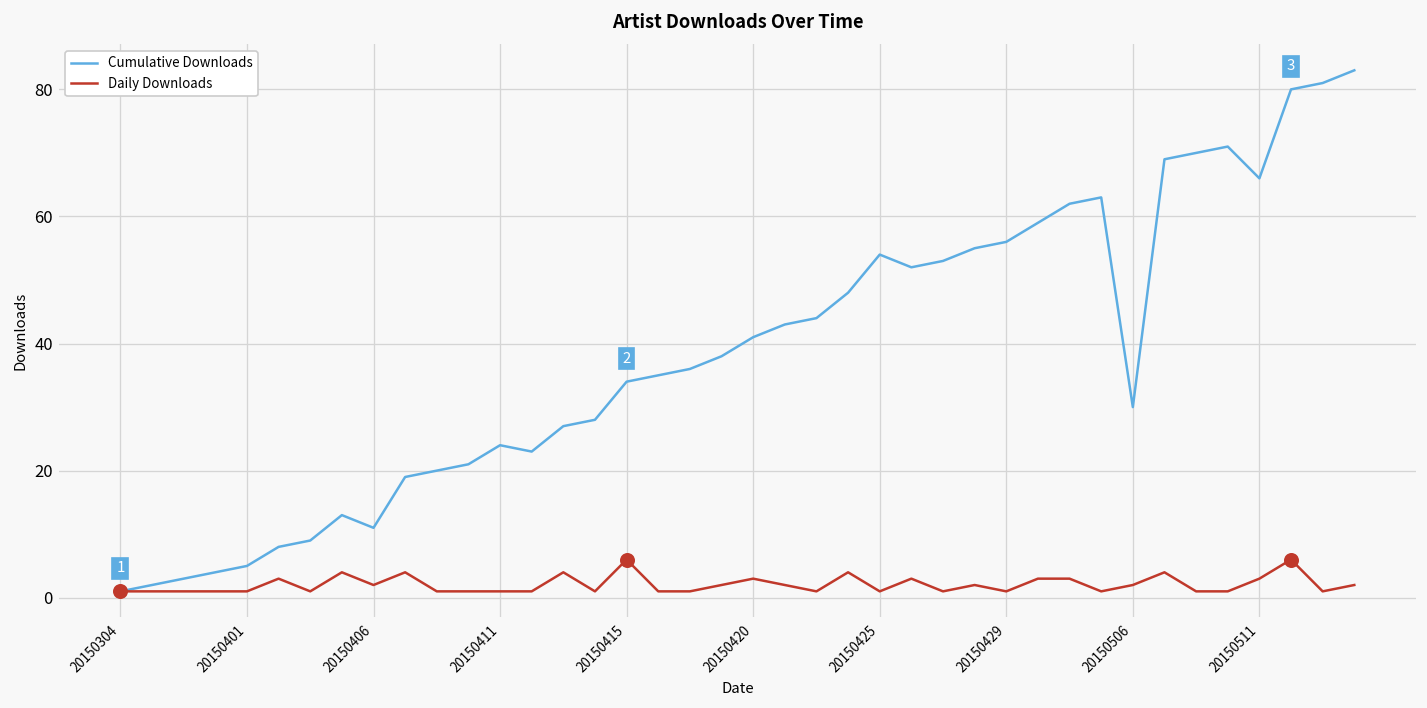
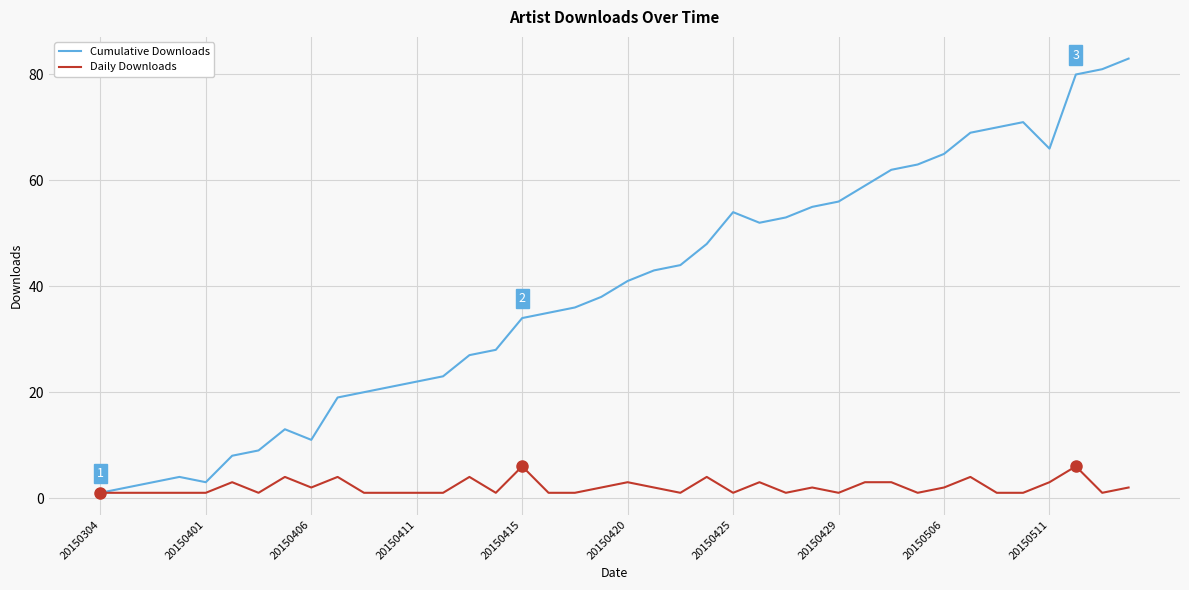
Cumulative Downloads, 20150401: 5 -> 3
Cumulative Downloads, 20150411: 24 -> 22
Cumulative Downloads, 20150506: 30 -> 65
